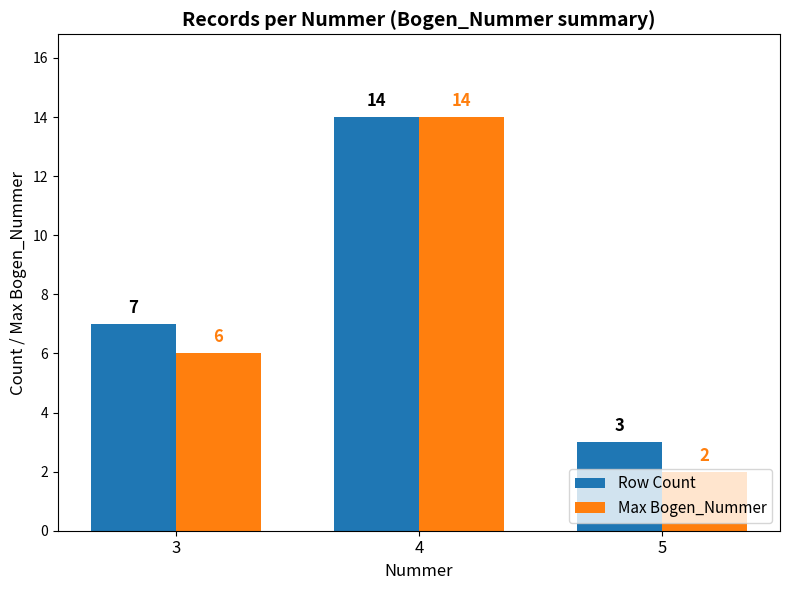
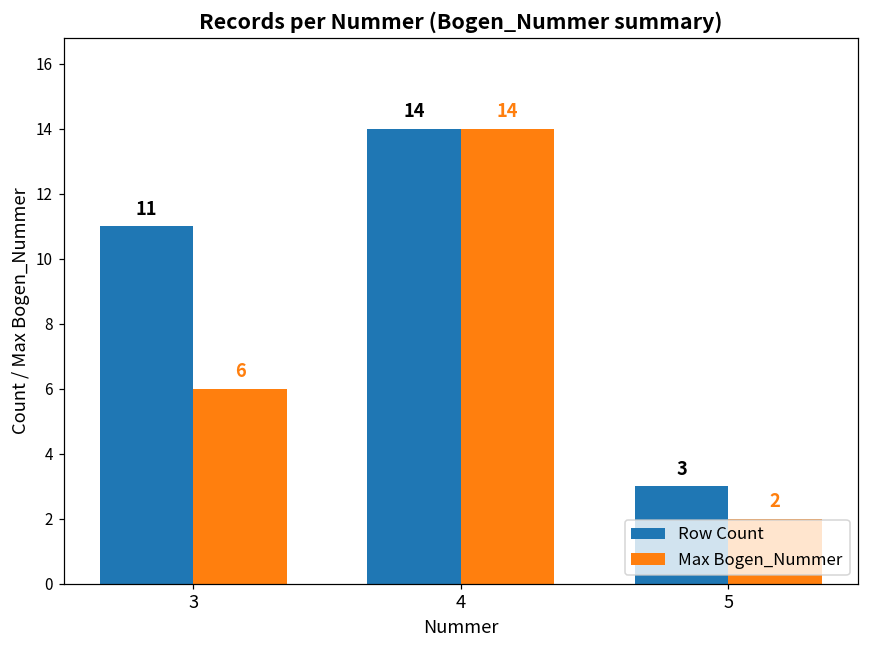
Row Count, 3: 7 -> 11
